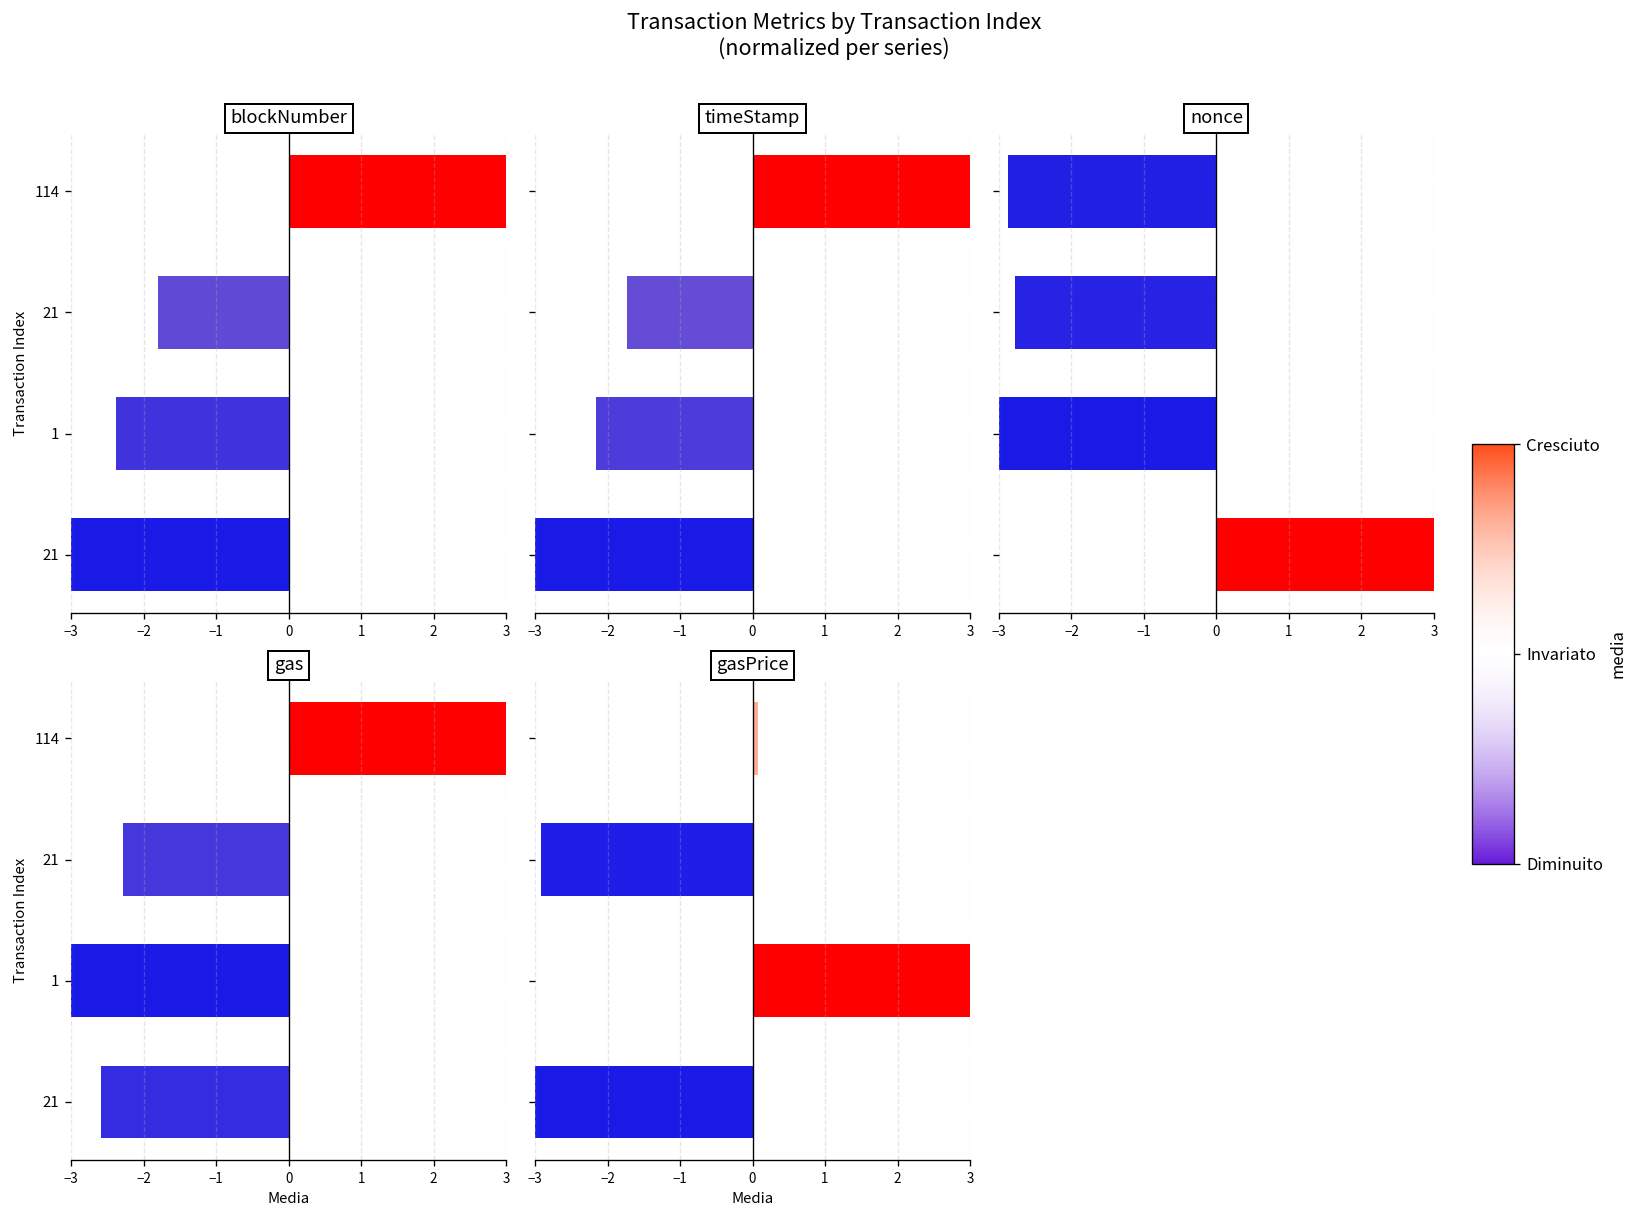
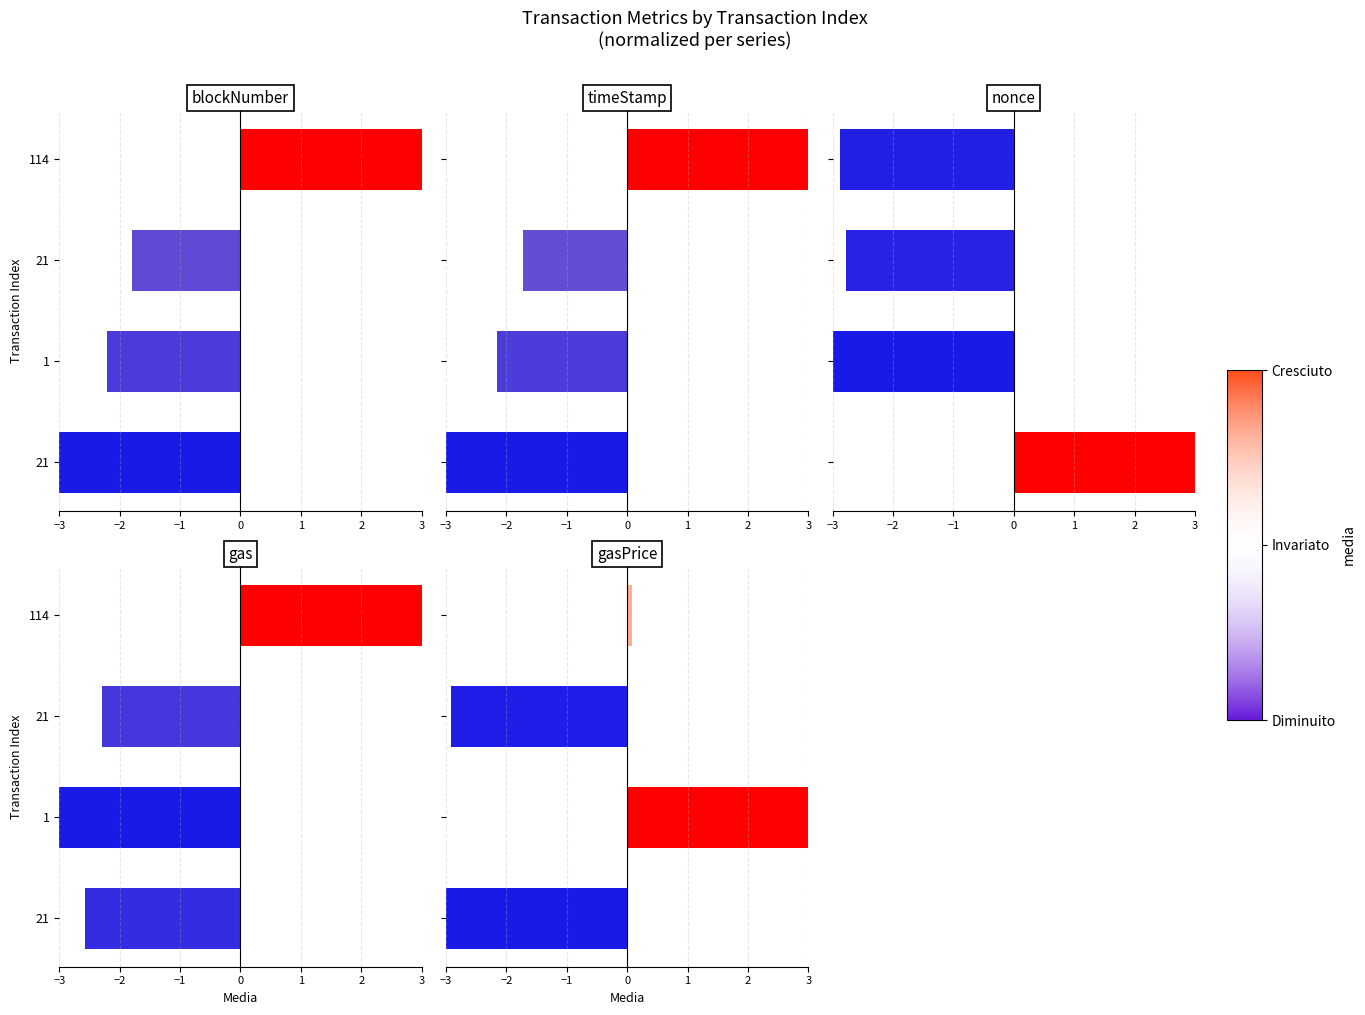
blockNumber, 1: -2.4 -> -2.2
